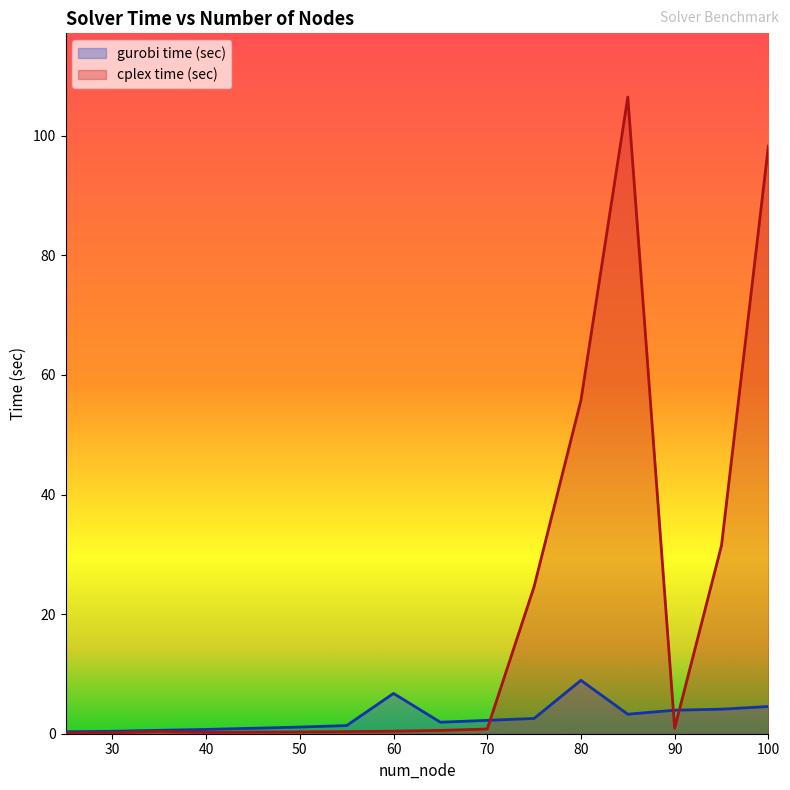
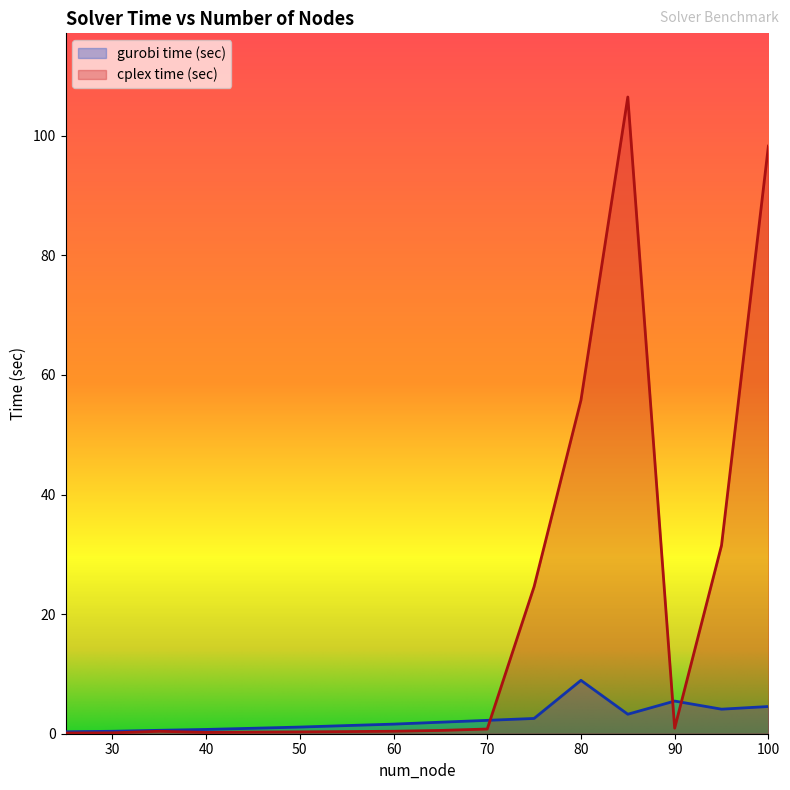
gurobi time (sec), 60: 7 -> 2
gurobi time (sec), 90: 4 -> 5
